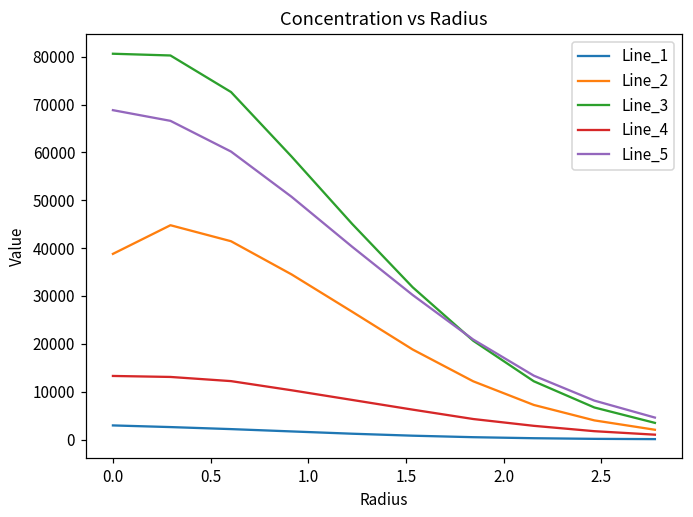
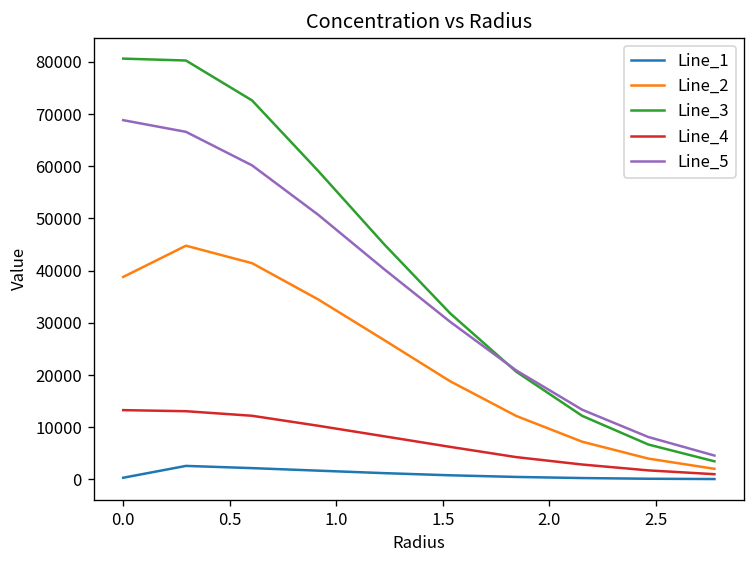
Line_1, 0.0: 3000 -> 0
